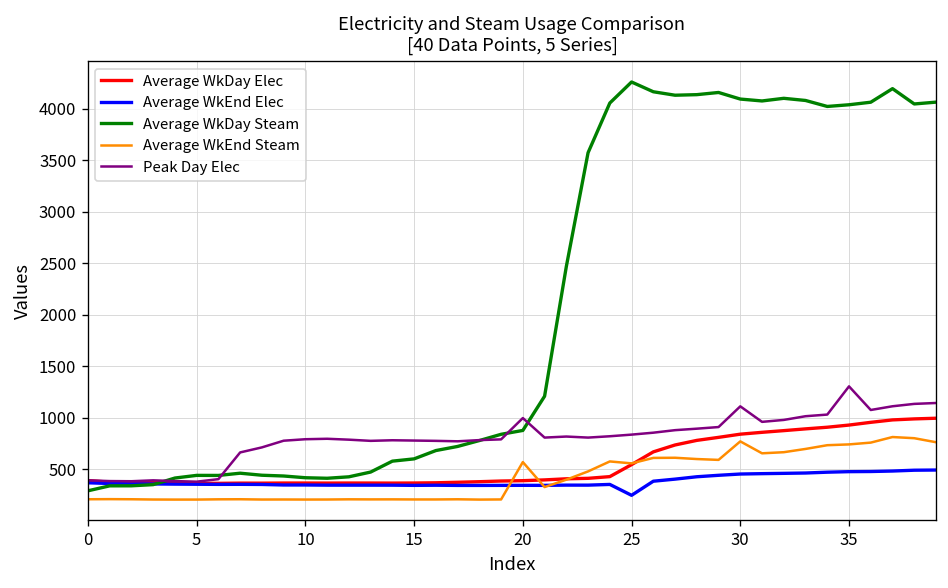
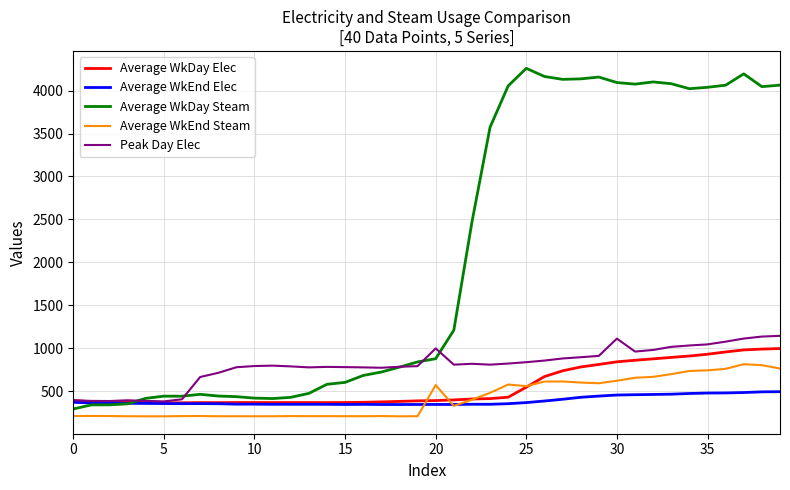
Average WkEnd Elec, 25: 200 -> 400
Average WkEnd Steam, 30: 800 -> 600
Peak Day Elec, 35: 1300 -> 1000
